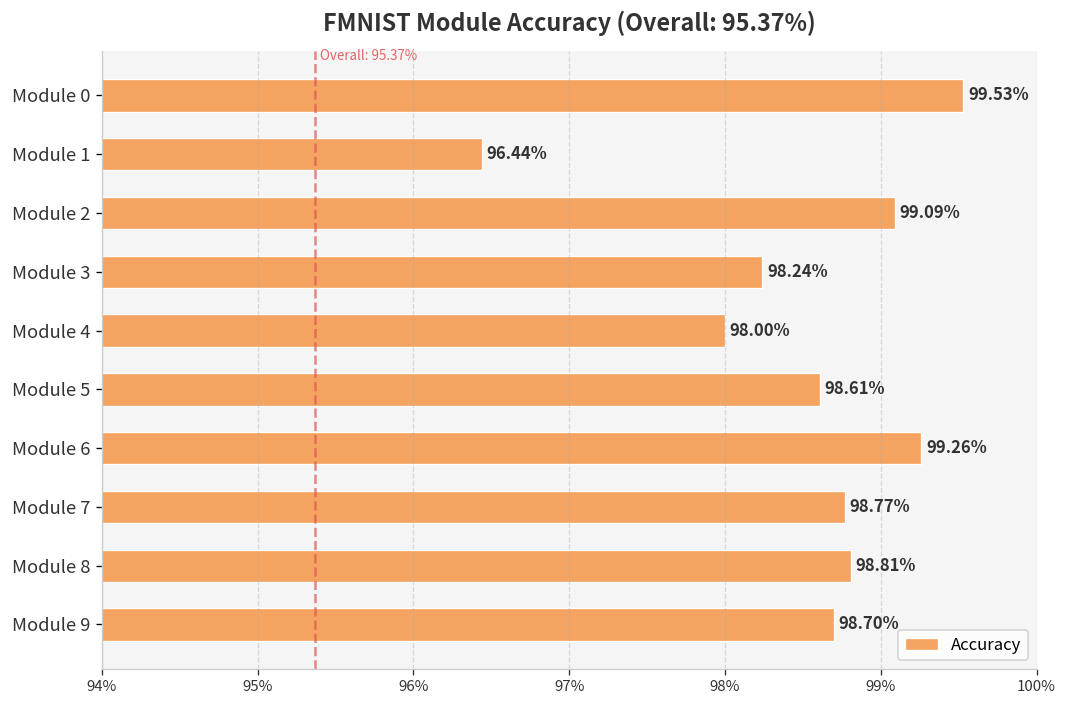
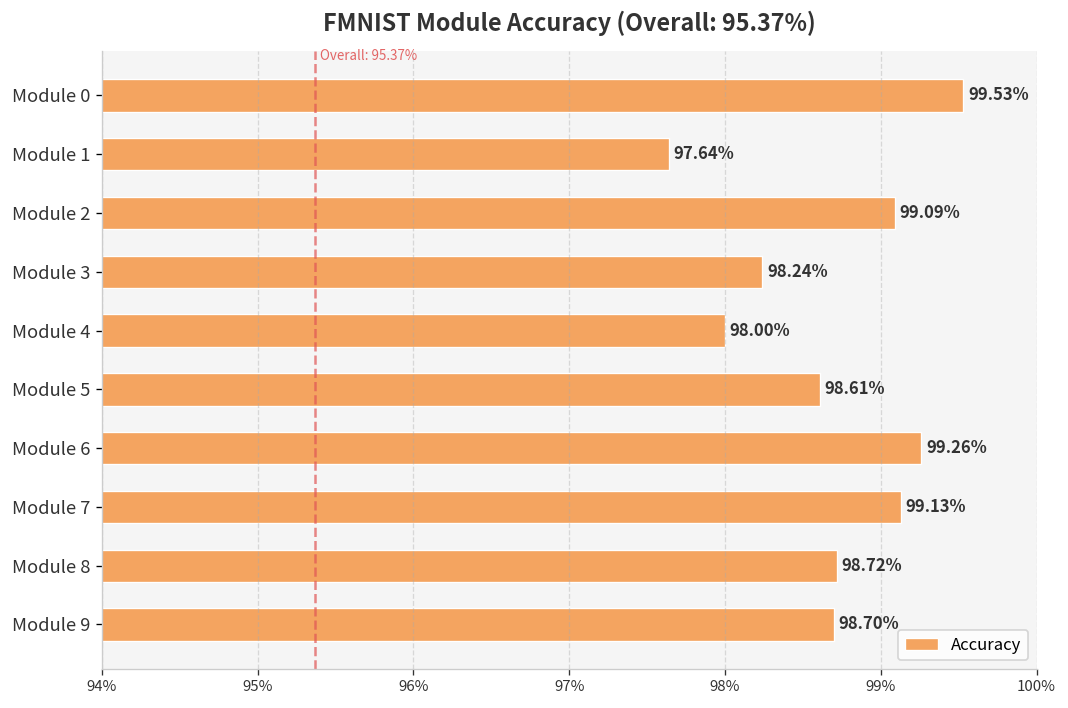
Module 1: 96.44% -> 97.64%
Module 7: 98.77% -> 99.13%
Module 8: 98.81% -> 98.72%
